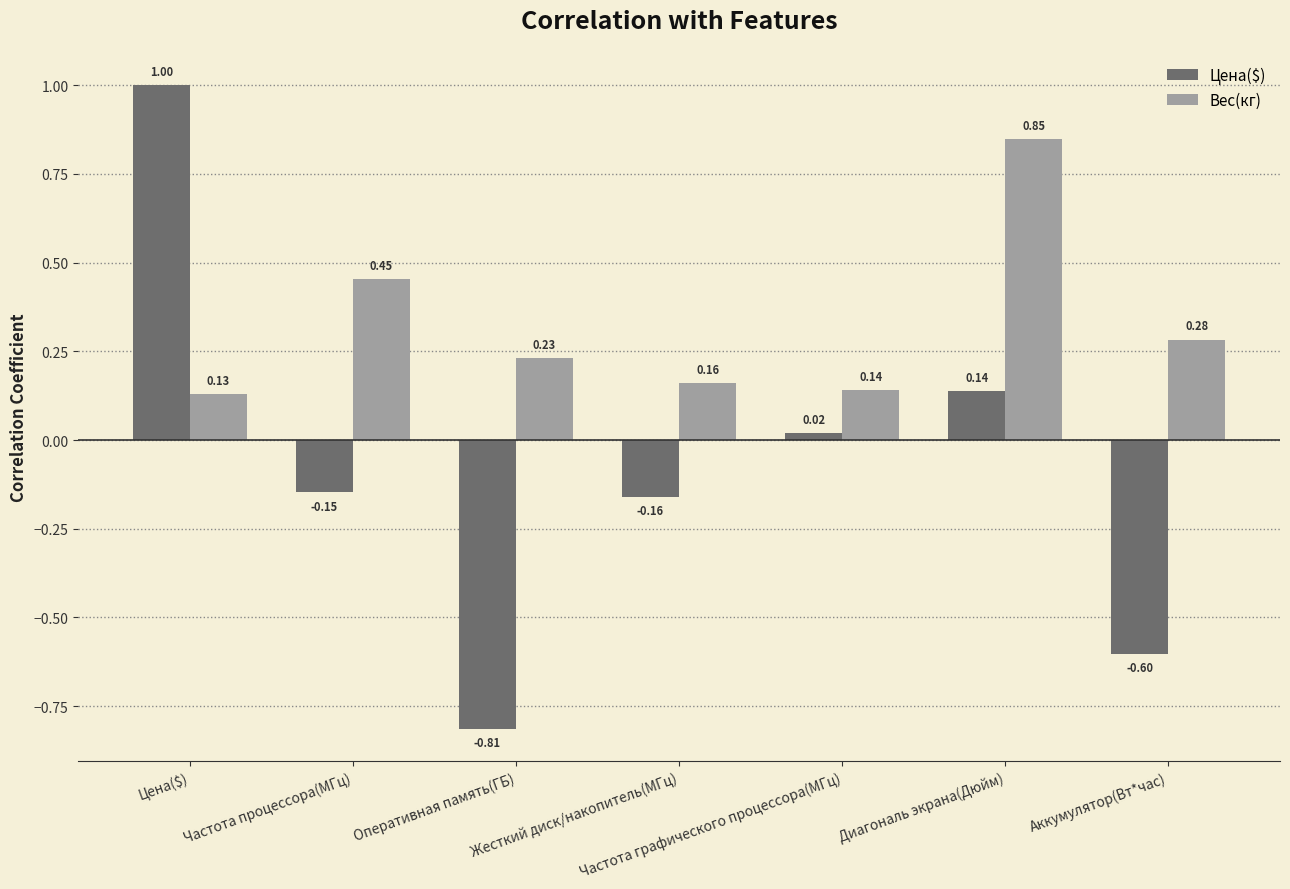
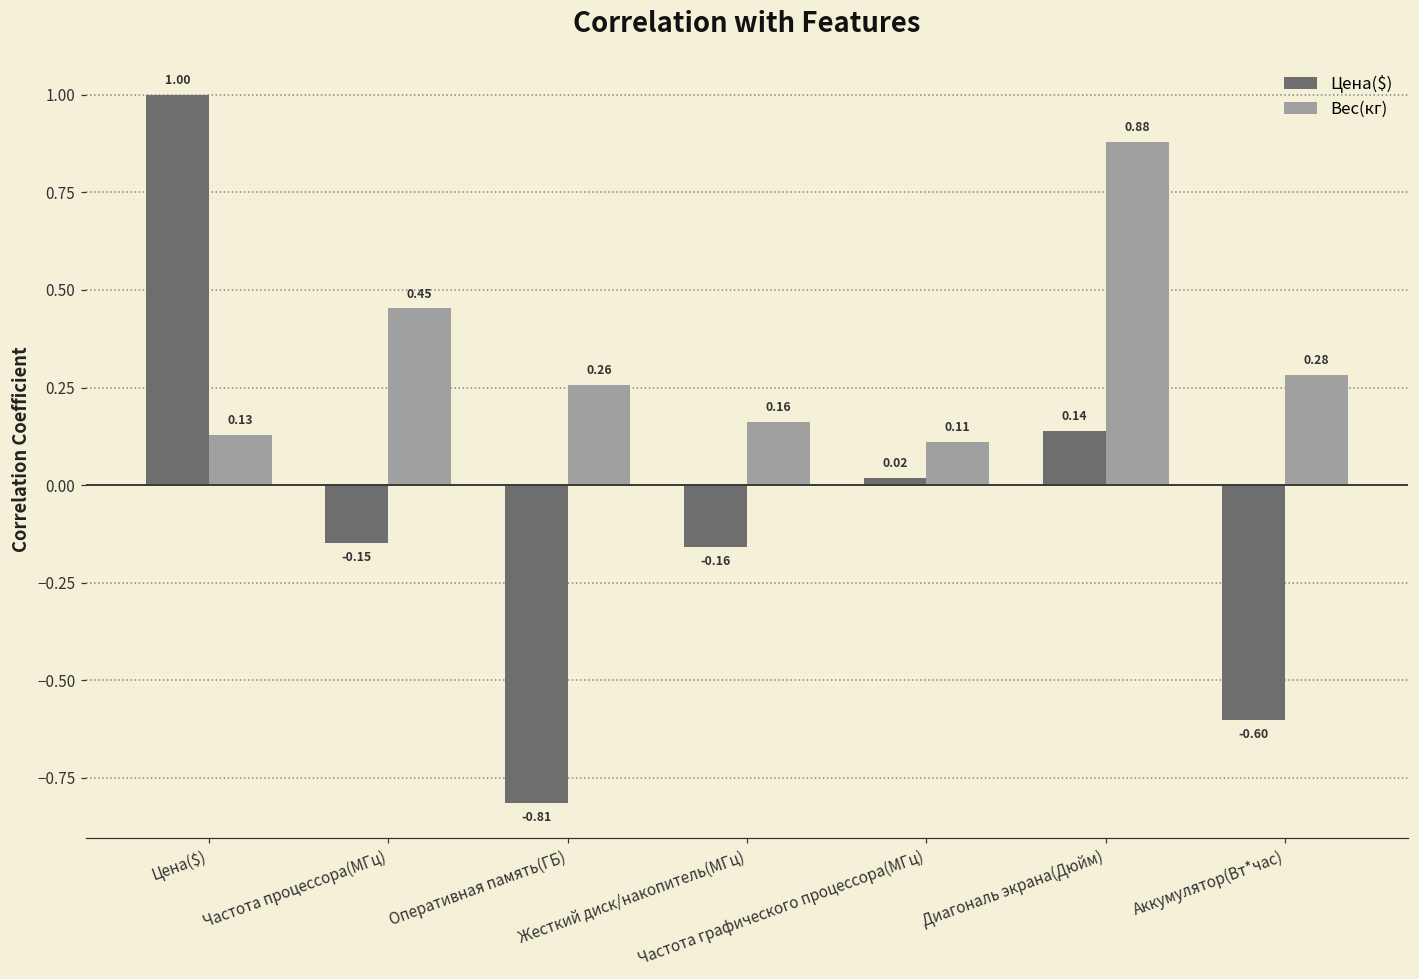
Вес(кг), Оперативная память(ГБ): 0.23 -> 0.26
Вес(кг), Частота графического процессора(МГц): 0.14 -> 0.11
Вес(кг), Диагональ экрана(Дюйм): 0.85 -> 0.88
